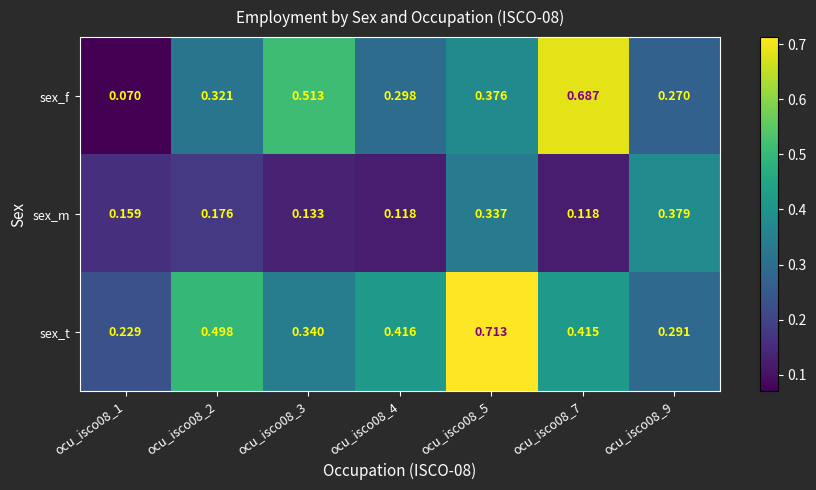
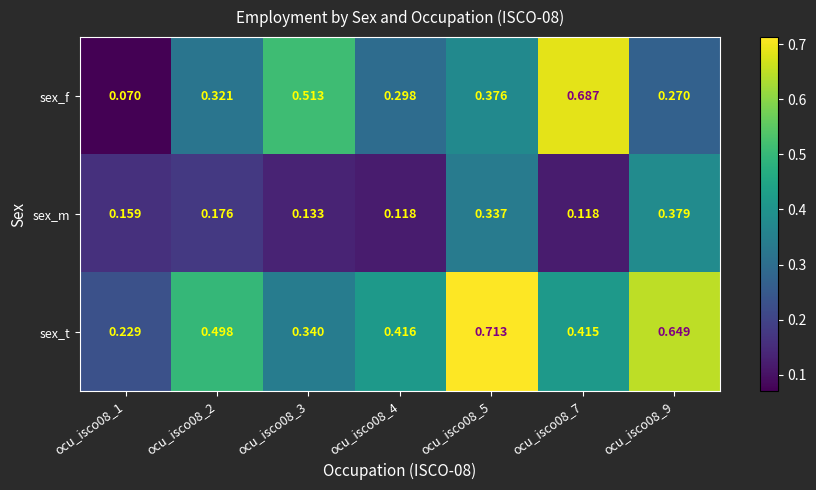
sex_t, ocu_isco08_9: 0.291 -> 0.649
